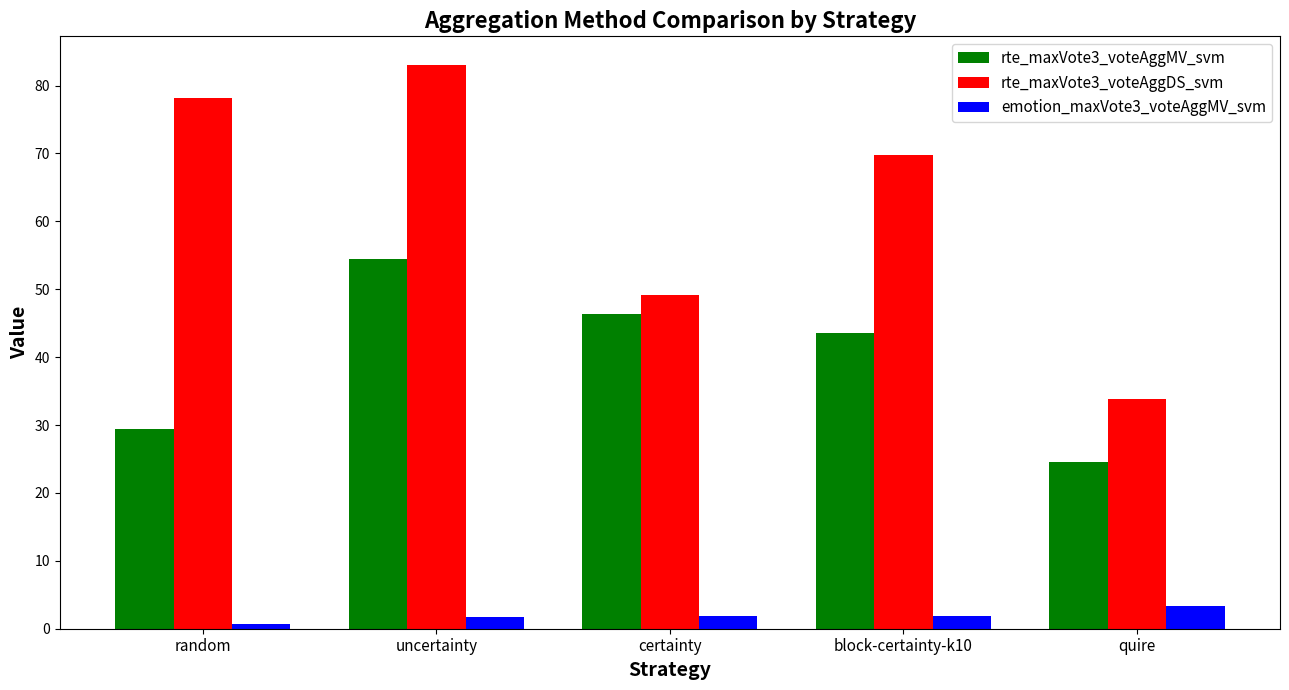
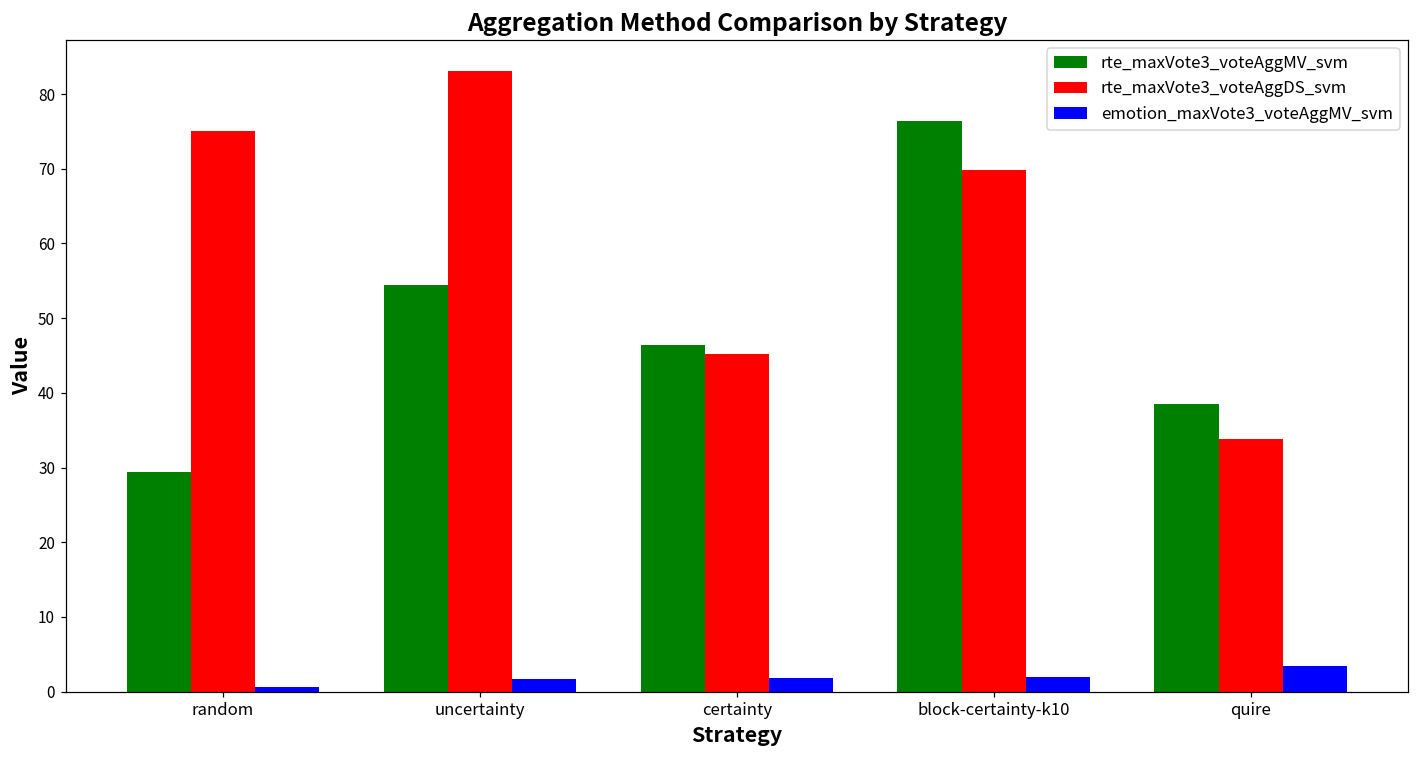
rte_maxVote3_voteAggDS_svm, random: 78 -> 75
rte_maxVote3_voteAggDS_svm, certainty: 49 -> 45
rte_maxVote3_voteAggMV_svm, block-certainty-k10: 44 -> 76
rte_maxVote3_voteAggMV_svm, quire: 25 -> 39
